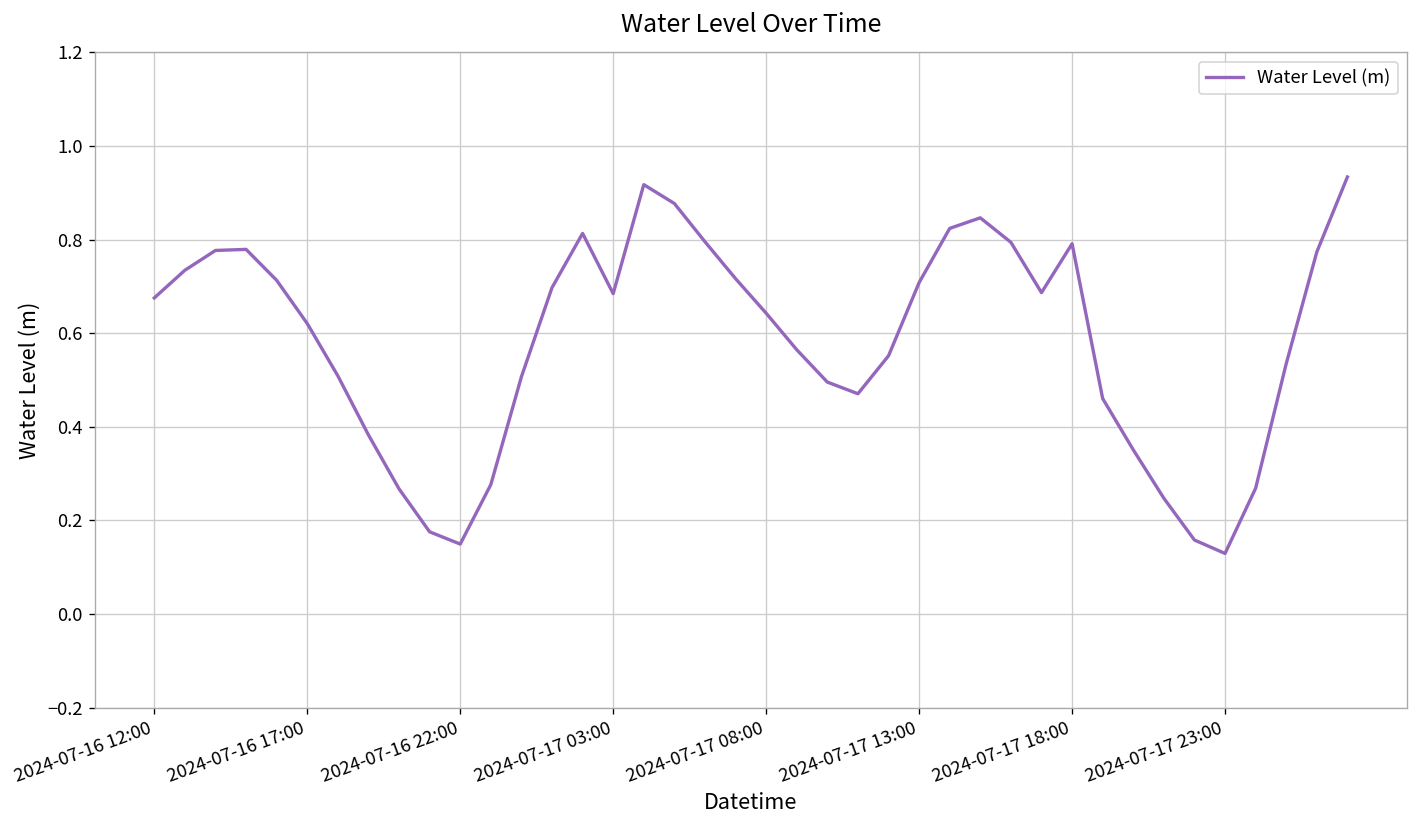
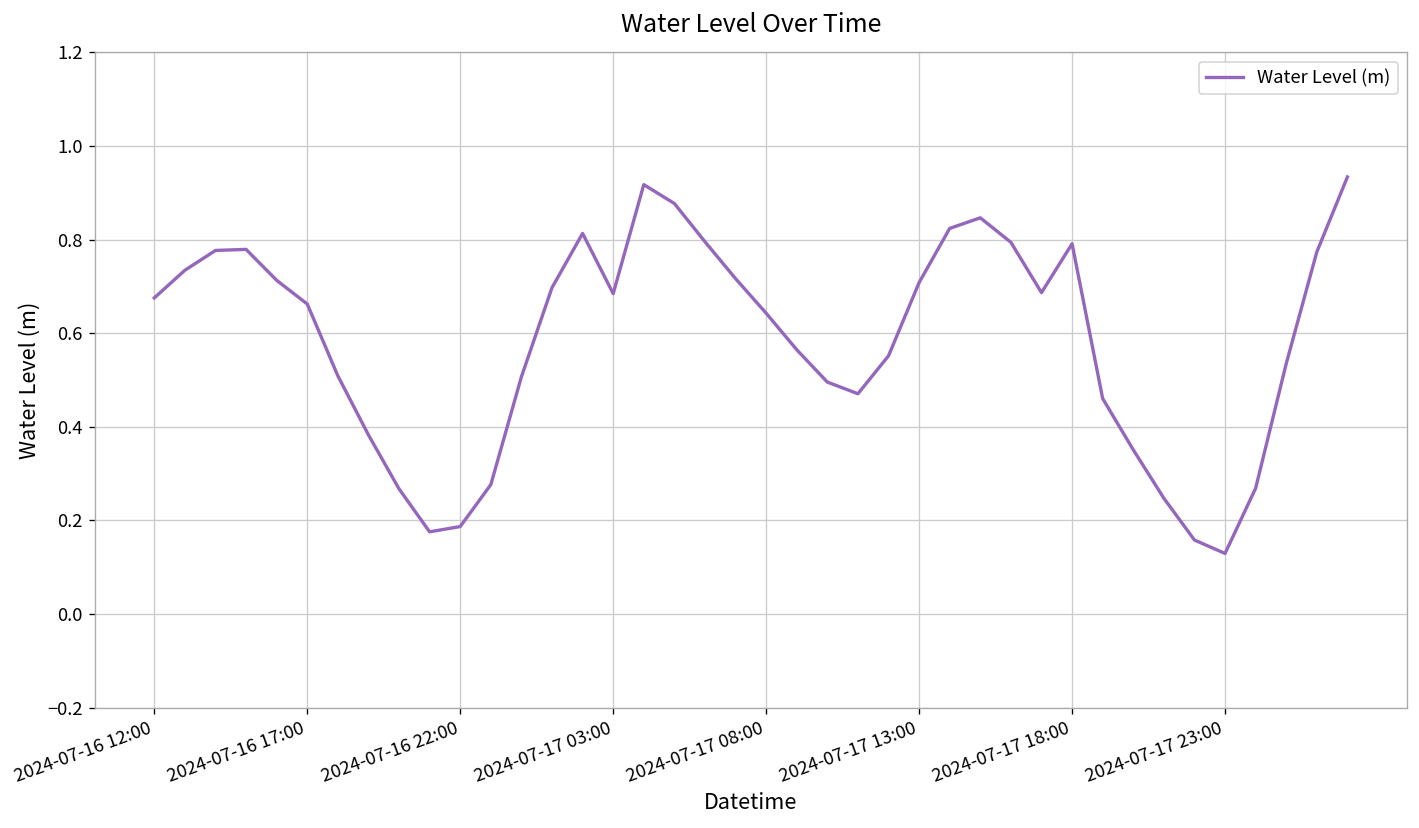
2024-07-16 17:00: 0.62 -> 0.66
2024-07-16 22:00: 0.15 -> 0.19
